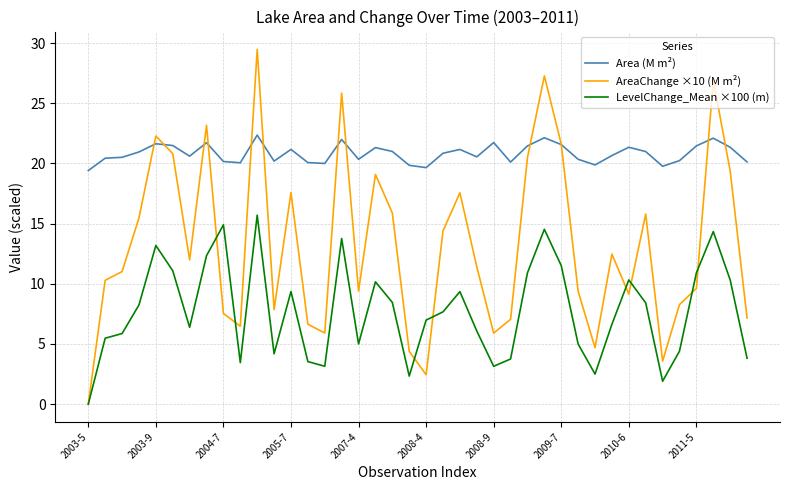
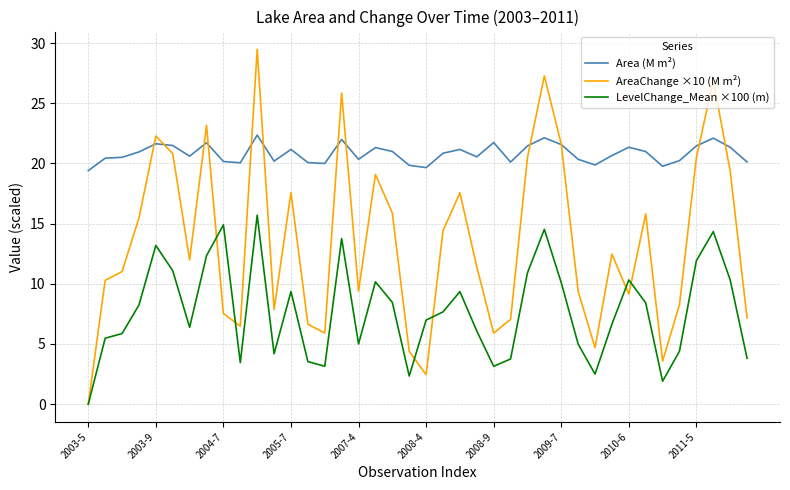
LevelChange_Mean ×100 (m), 2009-7: 11.5 -> 10.1
AreaChange ×10 (M m²), 2011-5: 9.6 -> 20.5
LevelChange_Mean ×100 (m), 2011-5: 10.9 -> 11.9
